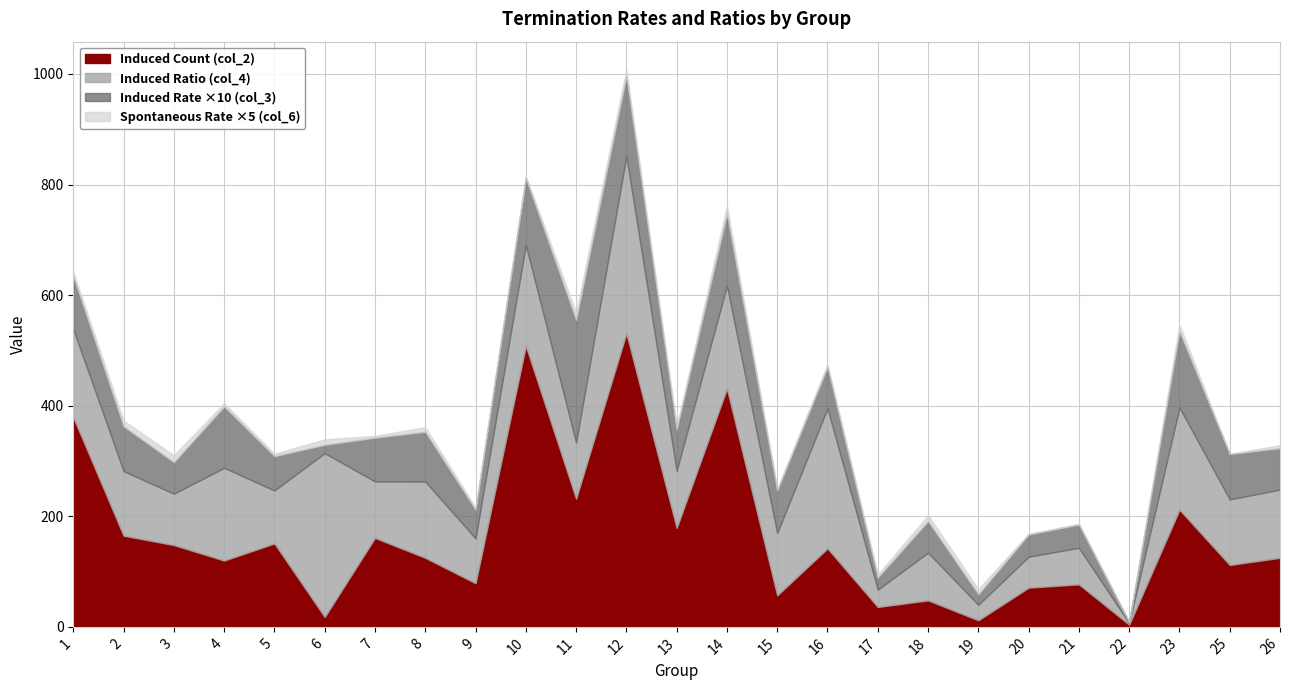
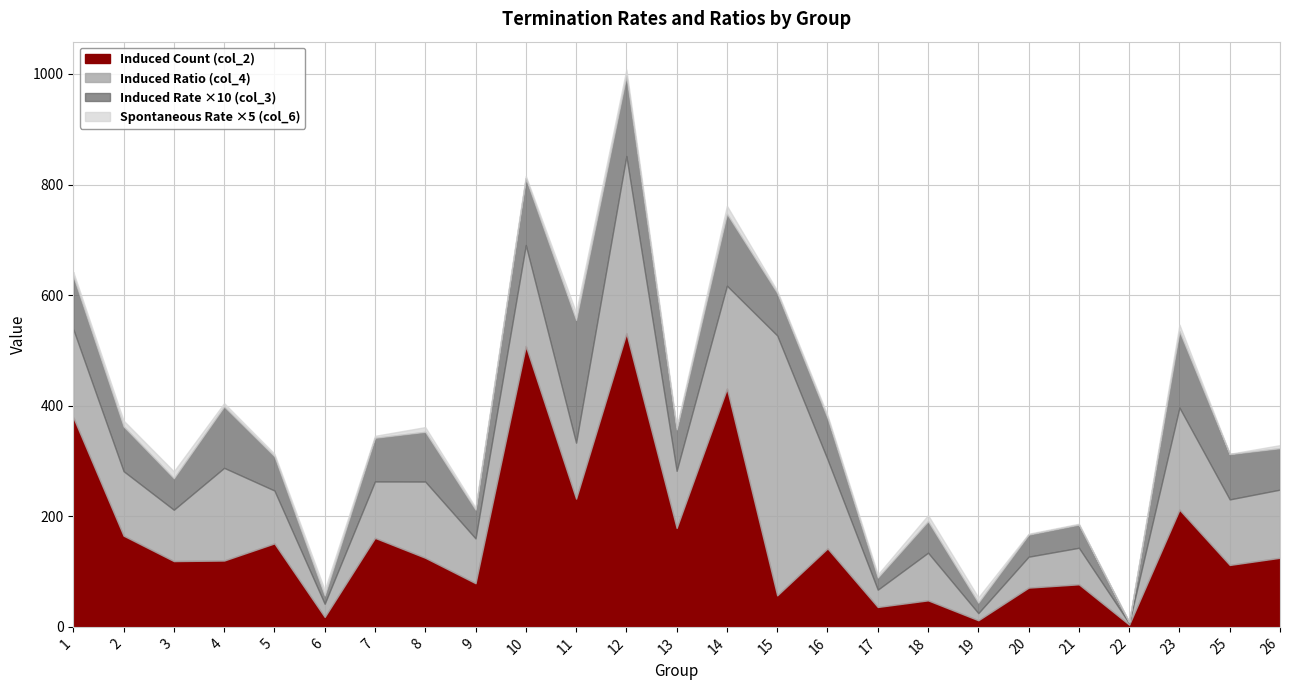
Induced Count (col_2), 3: 150 -> 120
Induced Ratio (col_4), 6: 300 -> 20
Induced Ratio (col_4), 15: 110 -> 470
Induced Ratio (col_4), 16: 250 -> 160
Induced Ratio (col_4), 19: 30 -> 10
